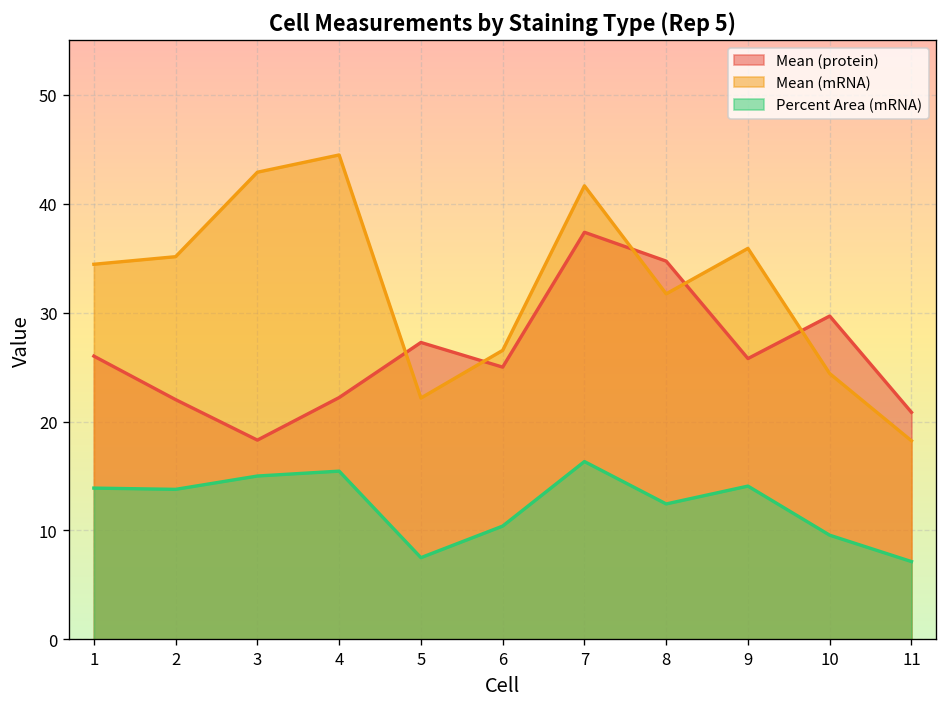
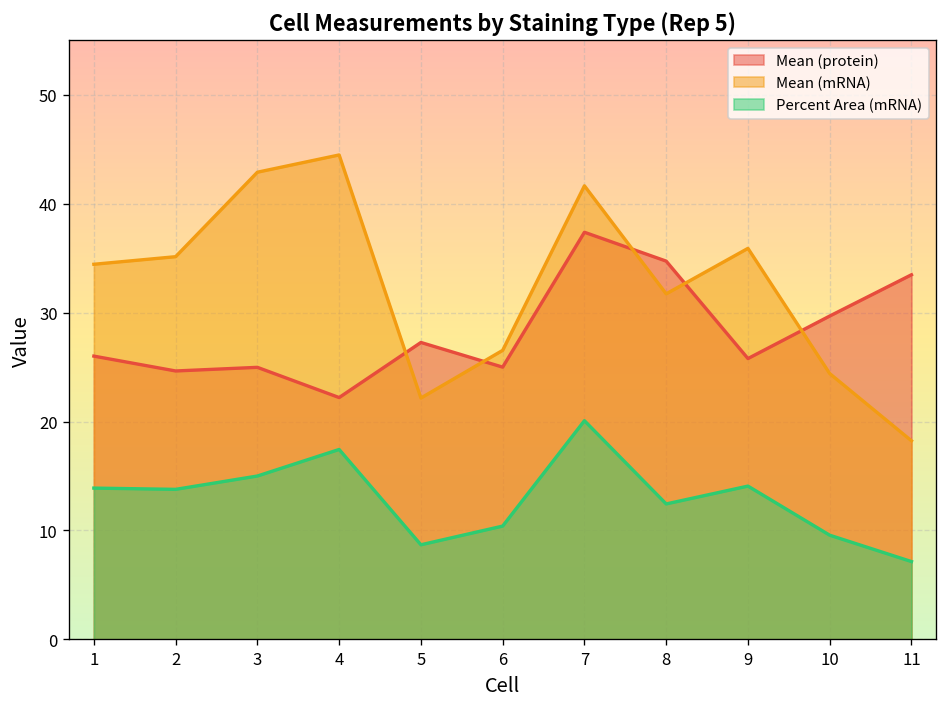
Mean (protein), 2: 22 -> 25
Mean (protein), 3: 18 -> 25
Percent Area (mRNA), 4: 15 -> 17
Percent Area (mRNA), 5: 8 -> 9
Percent Area (mRNA), 7: 16 -> 20
Mean (protein), 11: 21 -> 33
